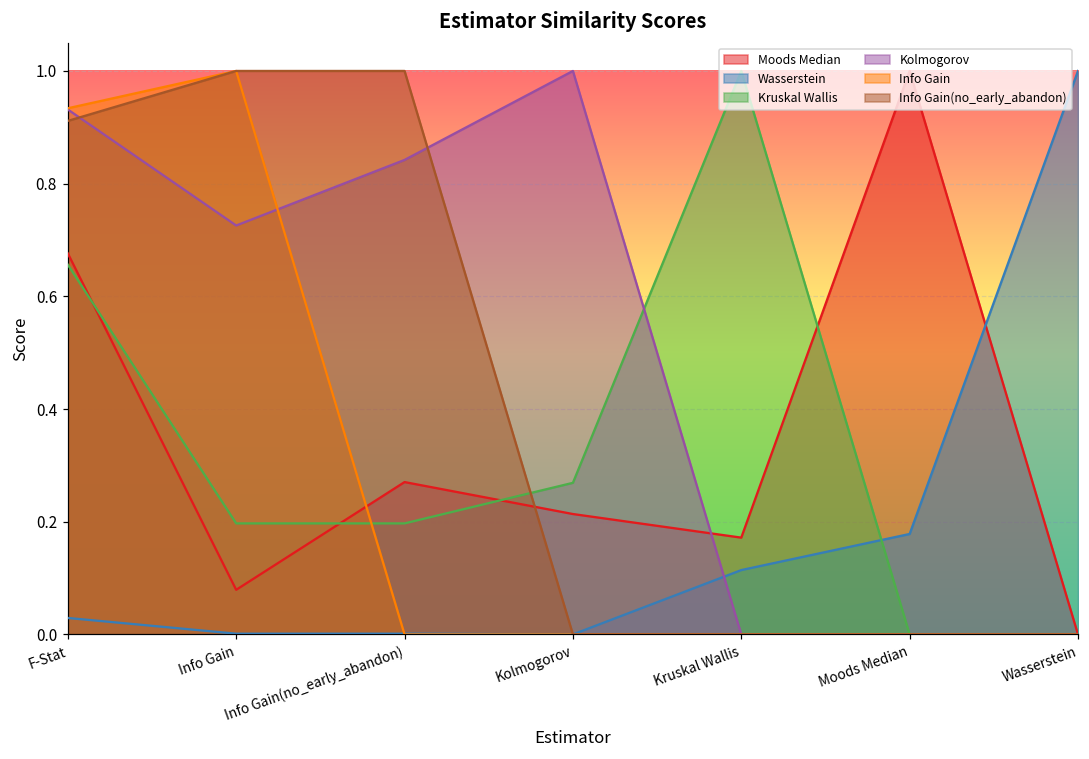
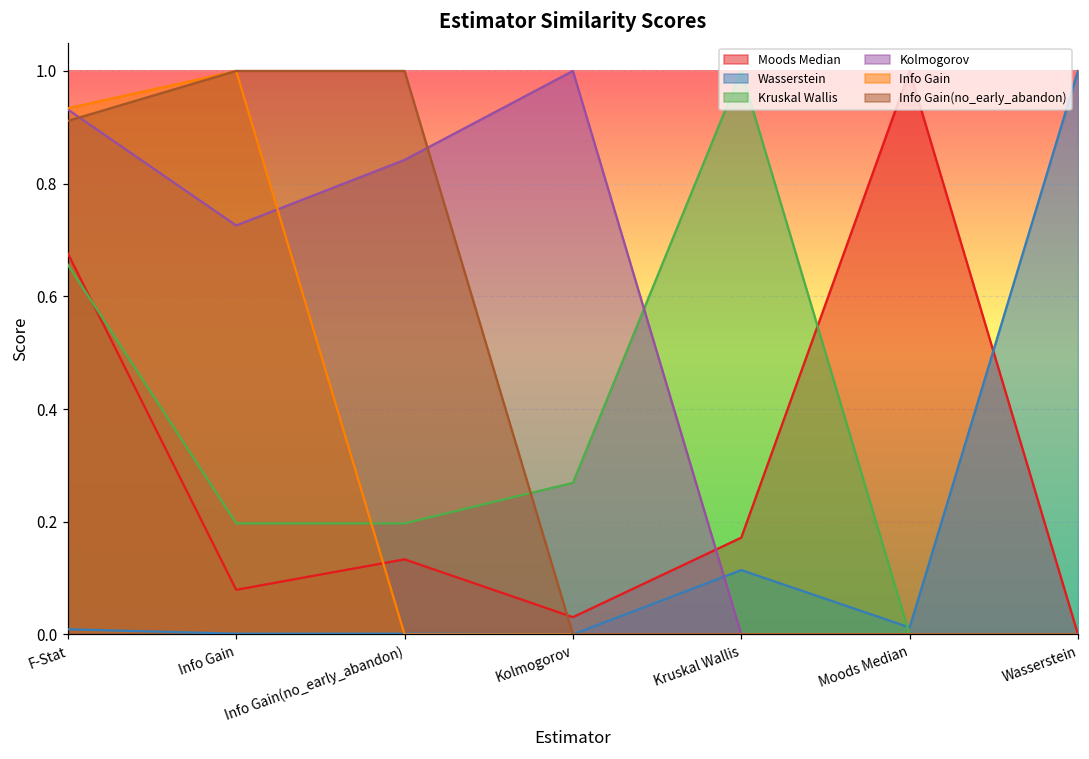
Wasserstein, F-Stat: 0.03 -> 0.01
Moods Median, Info Gain(no_early_abandon): 0.27 -> 0.13
Moods Median, Kolmogorov: 0.21 -> 0.03
Wasserstein, Moods Median: 0.18 -> 0.01
